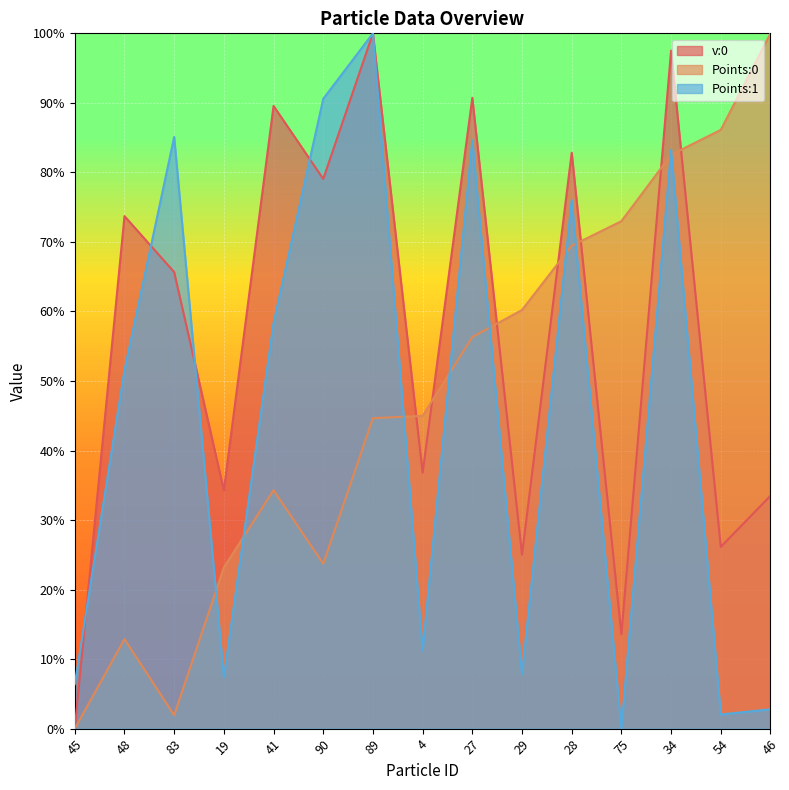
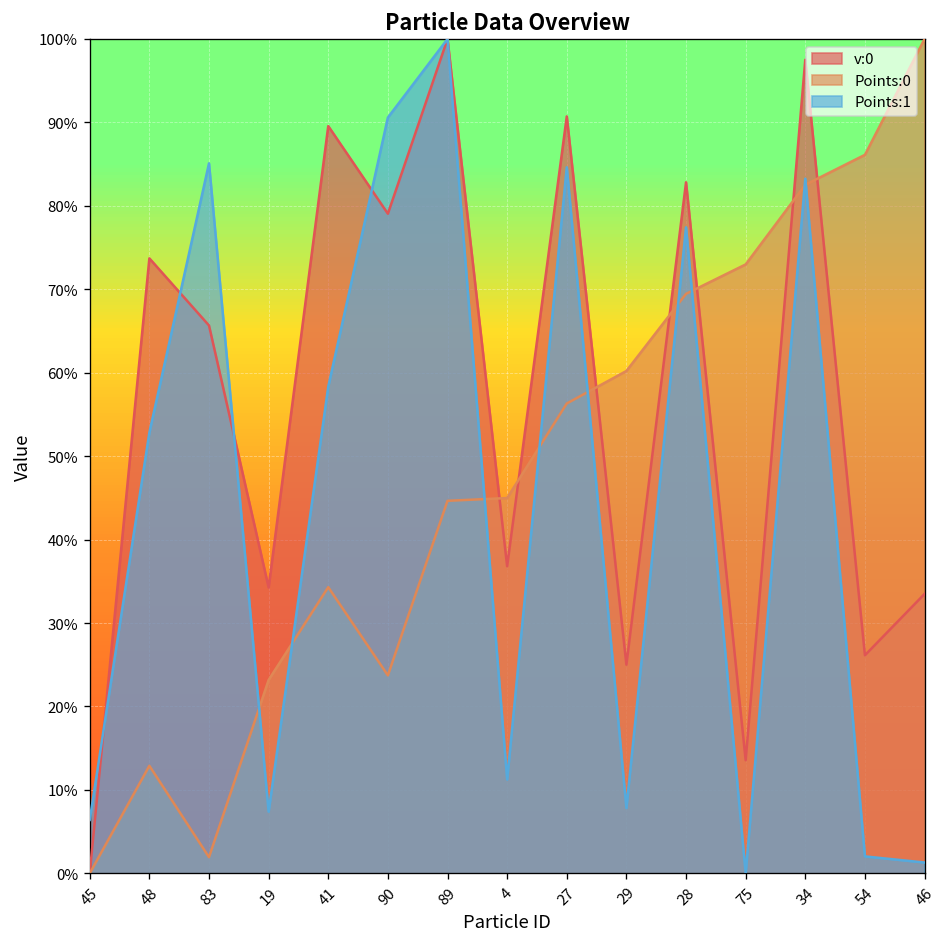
Points:1, 48: 52% -> 53%
Points:1, 28: 76% -> 77%
Points:1, 46: 3% -> 1%
